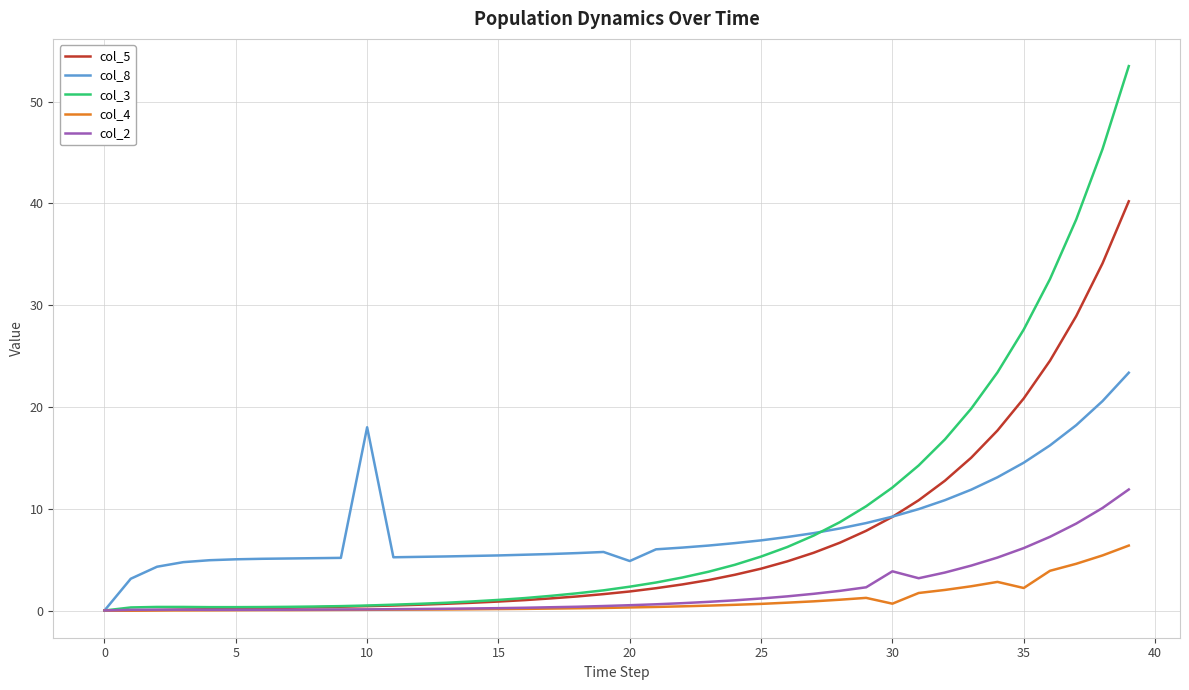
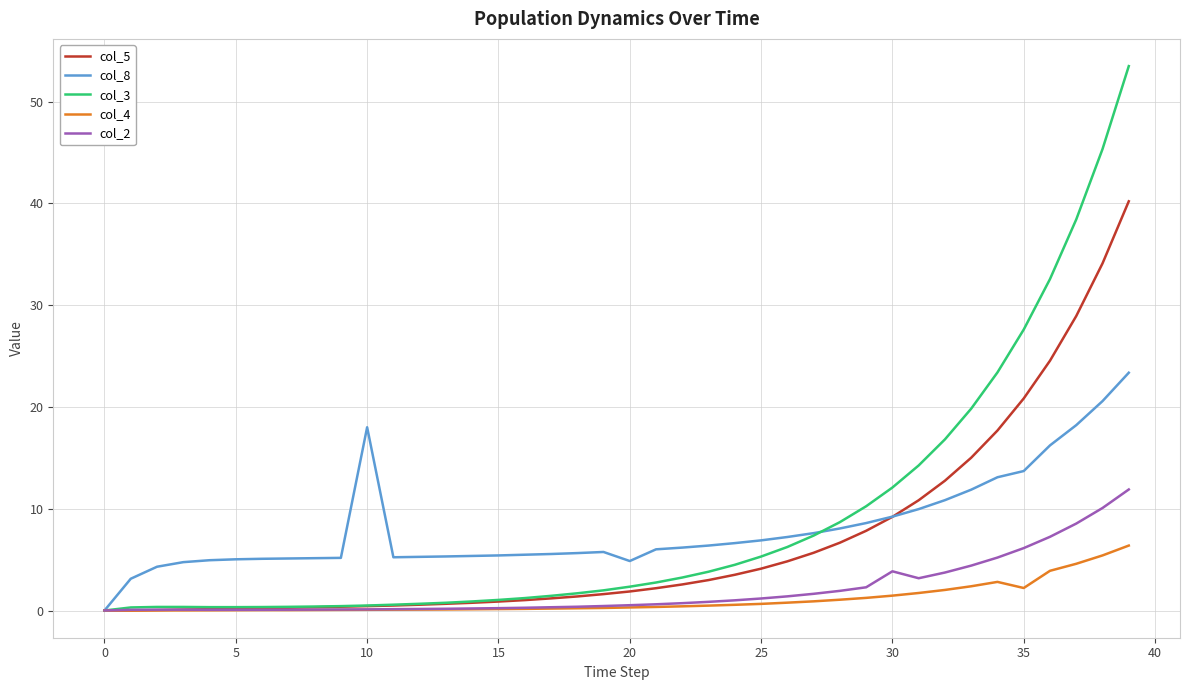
col_4, 30: 0.7 -> 1.5
col_8, 35: 14.5 -> 13.7
